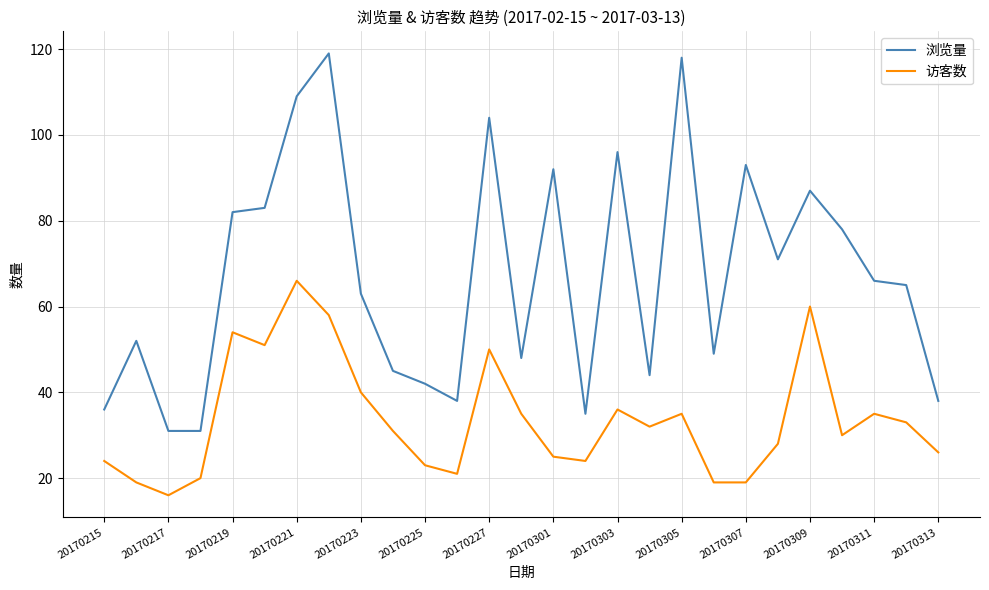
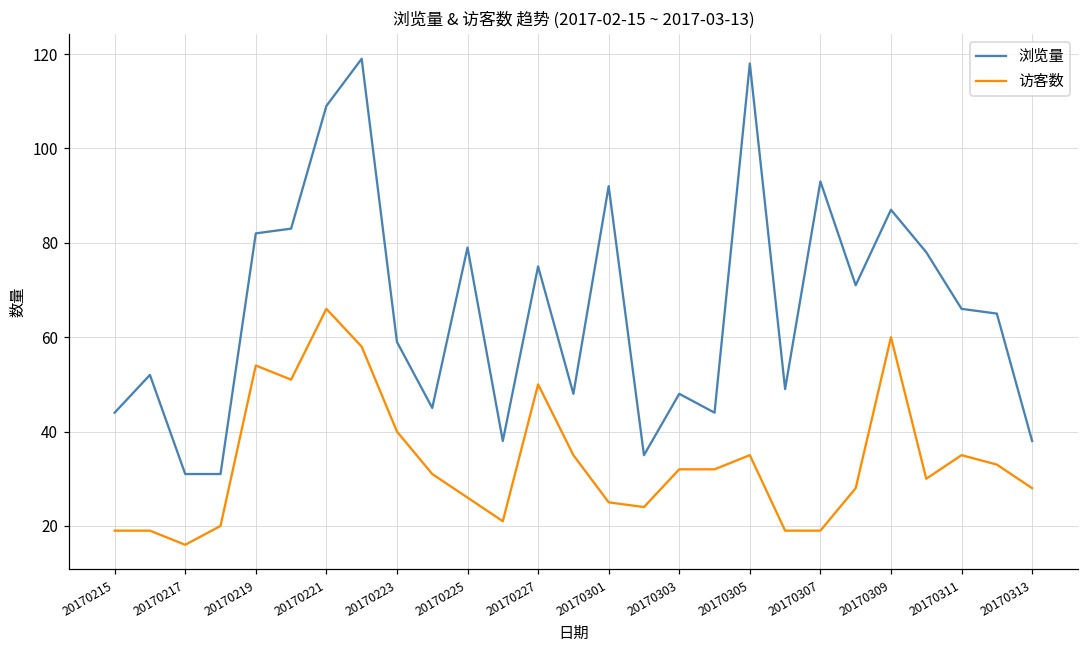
浏览量, 20170215: 36 -> 44
访客数, 20170215: 24 -> 19
浏览量, 20170223: 63 -> 59
浏览量, 20170225: 42 -> 79
访客数, 20170225: 23 -> 26
浏览量, 20170227: 104 -> 75
浏览量, 20170303: 96 -> 48
访客数, 20170303: 36 -> 32
访客数, 20170313: 26 -> 28
